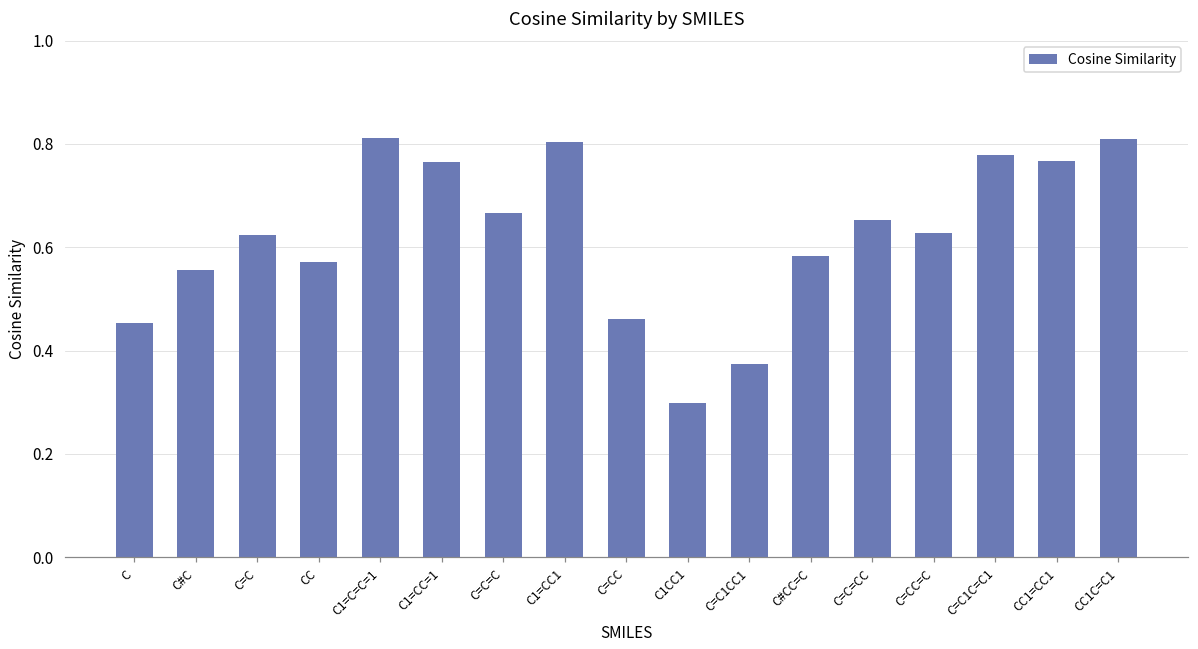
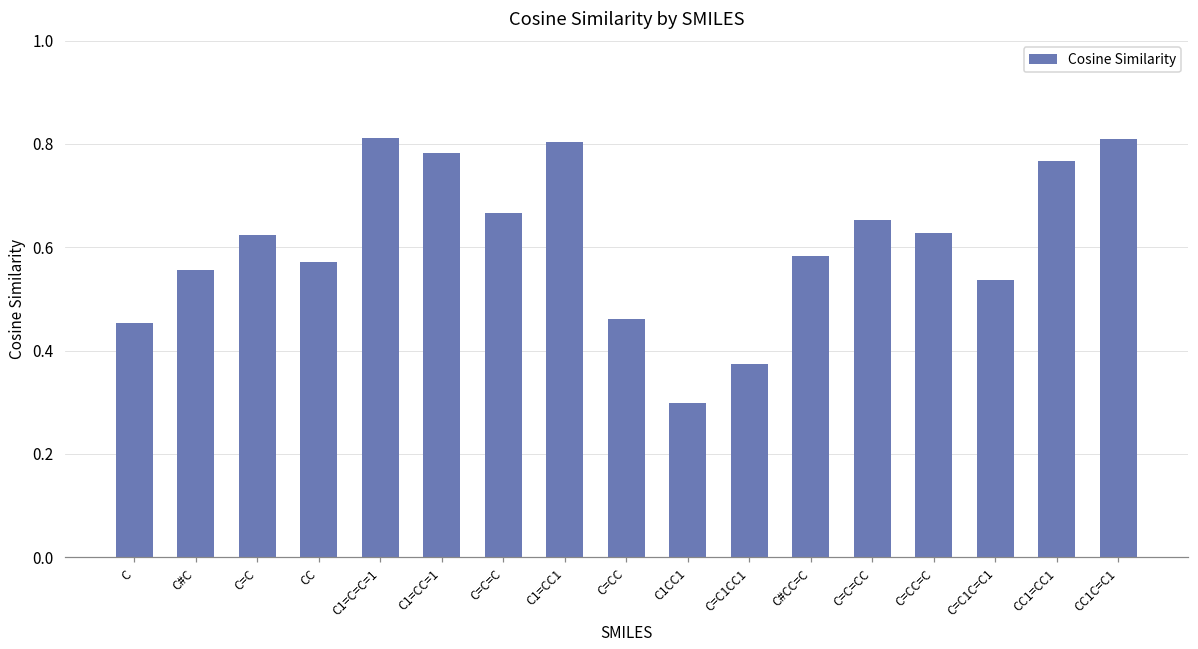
C1=CC=1: 0.76 -> 0.78
C=C1C=C1: 0.78 -> 0.54
